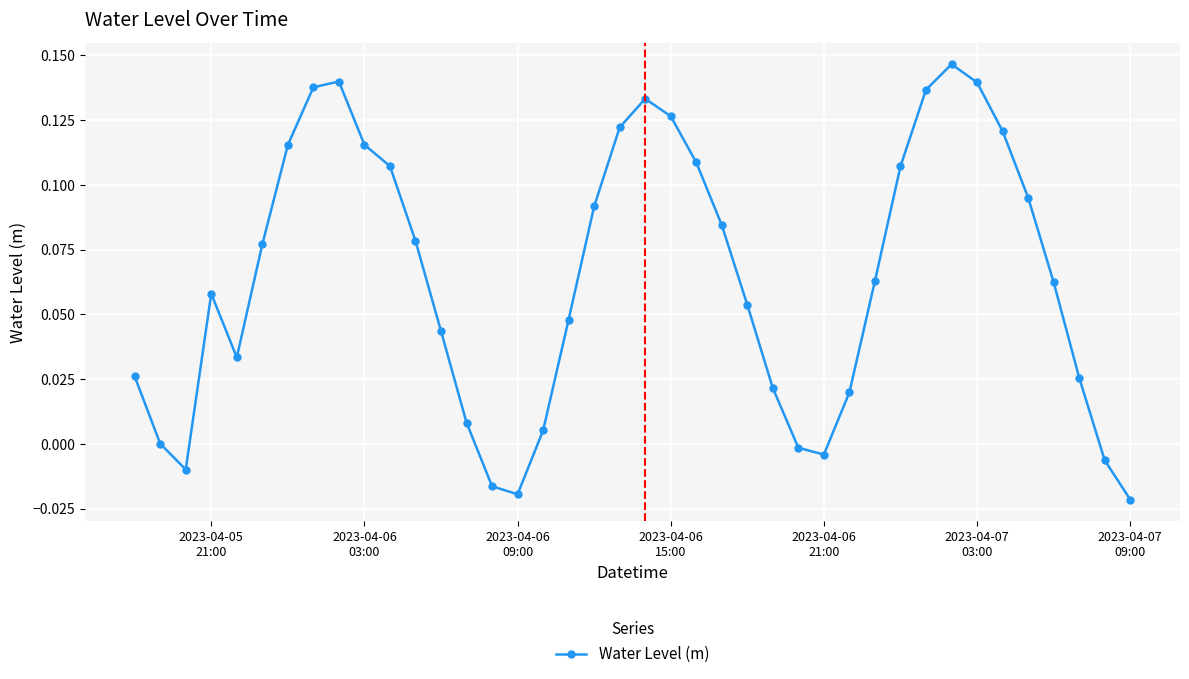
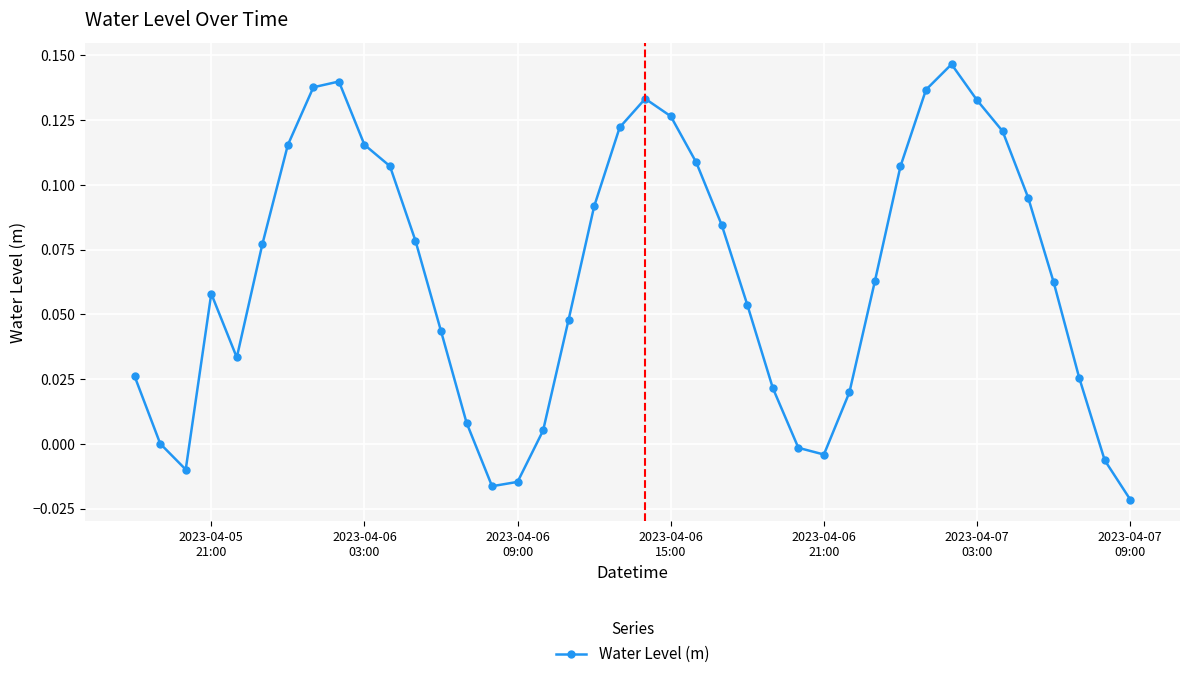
2023-04-06 09:00: -0.019 -> -0.015
2023-04-07 03:00: 0.140 -> 0.133
